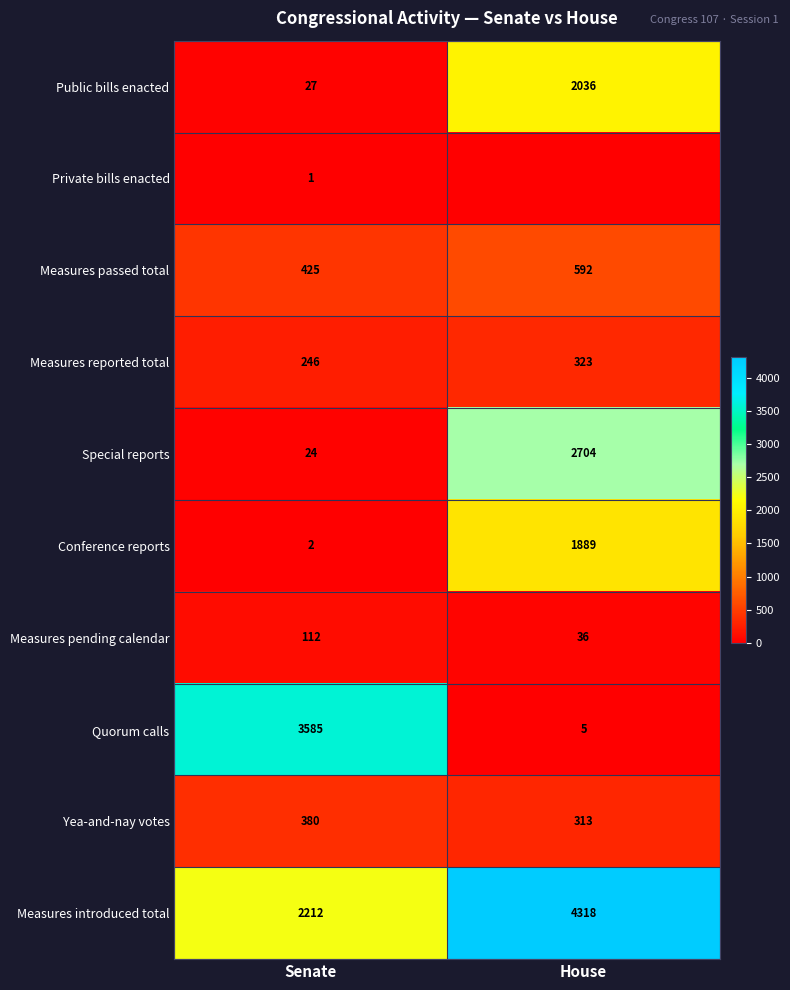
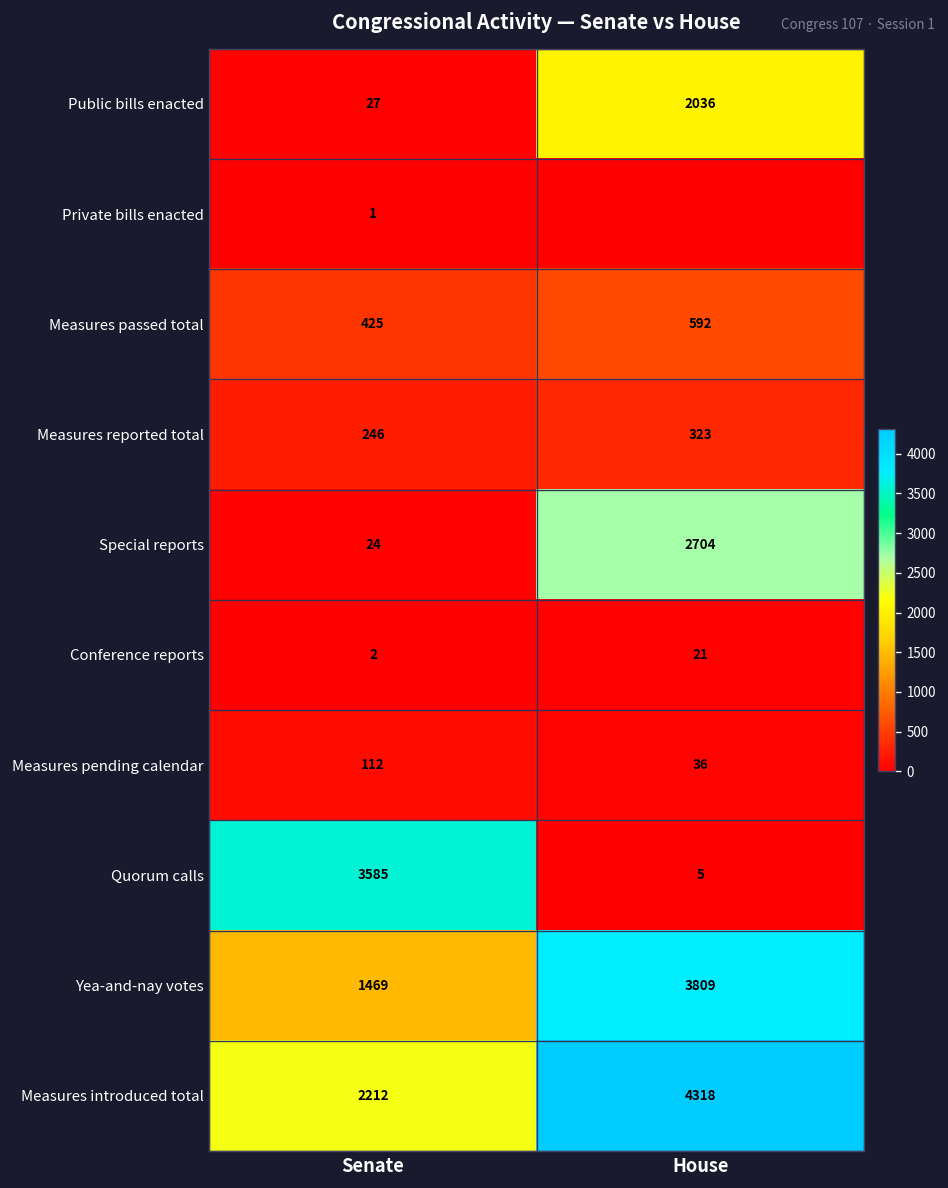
Conference reports, House: 1889 -> 21
Yea-and-nay votes, Senate: 380 -> 1469
Yea-and-nay votes, House: 313 -> 3809
